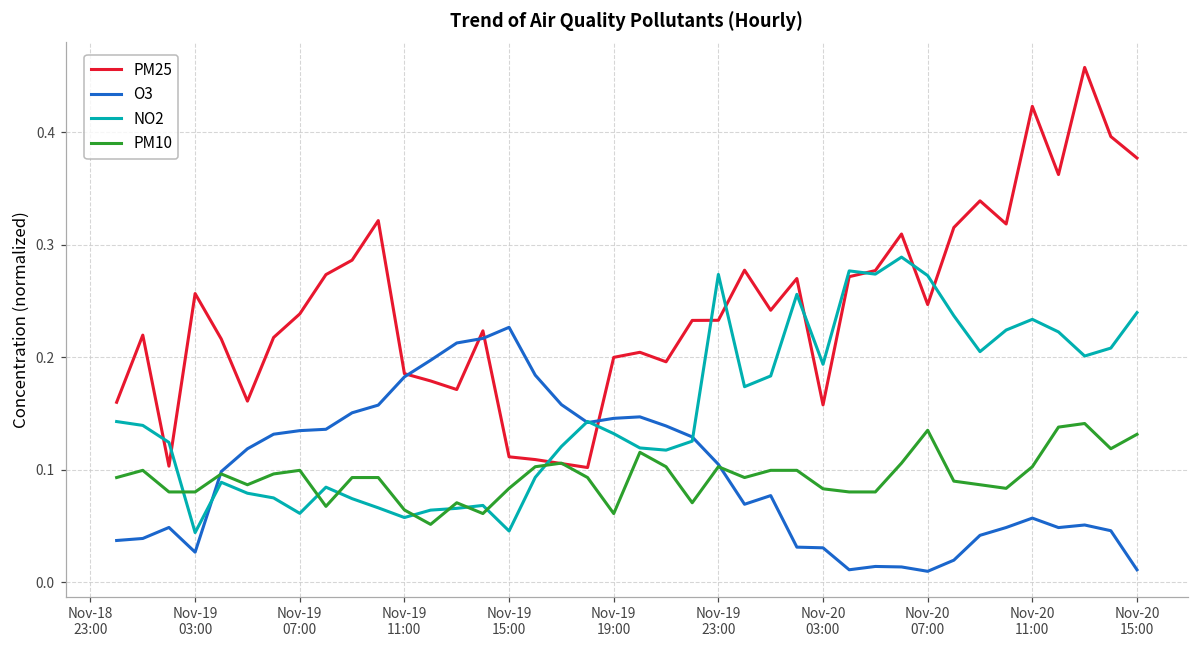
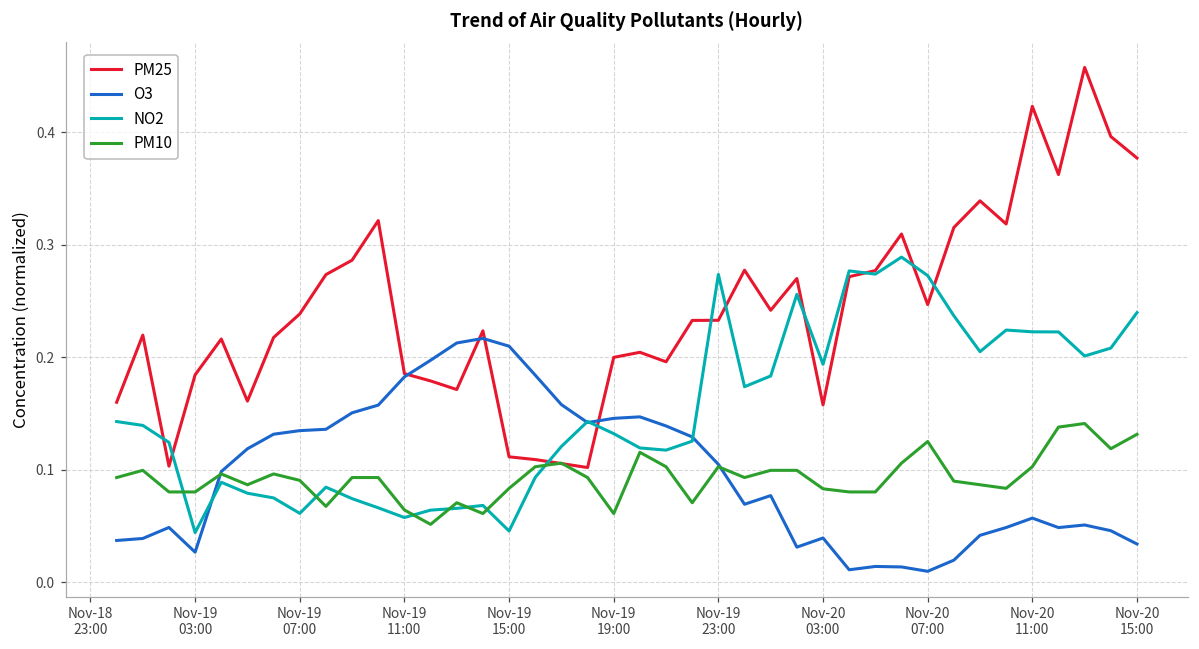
PM25, Nov-19 03:00: 0.257 -> 0.184
PM10, Nov-19 07:00: 0.099 -> 0.090
O3, Nov-19 15:00: 0.227 -> 0.210
O3, Nov-20 03:00: 0.030 -> 0.039
PM10, Nov-20 07:00: 0.135 -> 0.125
NO2, Nov-20 11:00: 0.234 -> 0.223
O3, Nov-20 15:00: 0.011 -> 0.034
